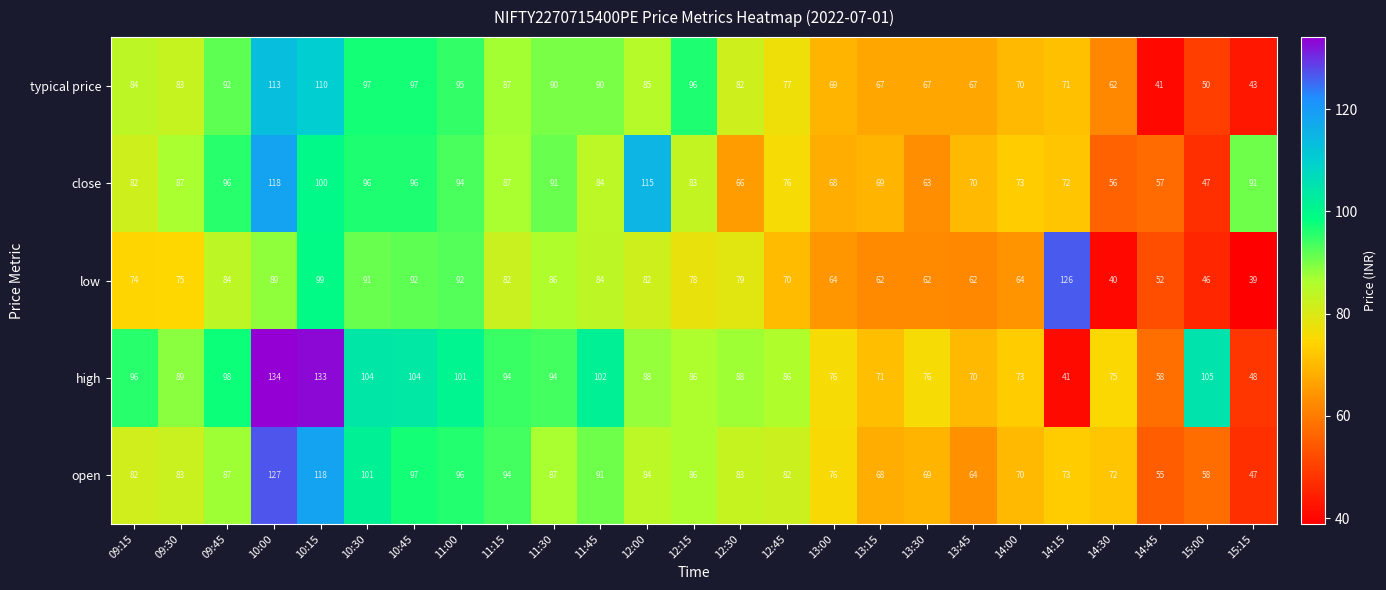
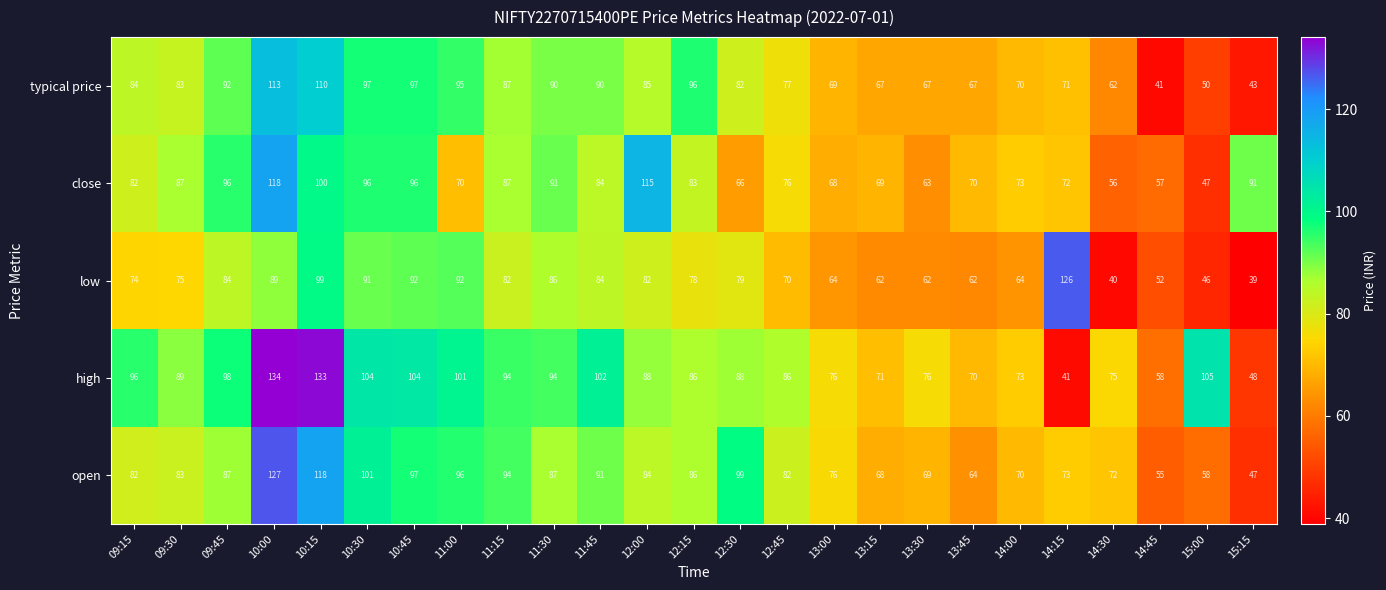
close, 11:00: 94 -> 70
open, 12:30: 83 -> 99
